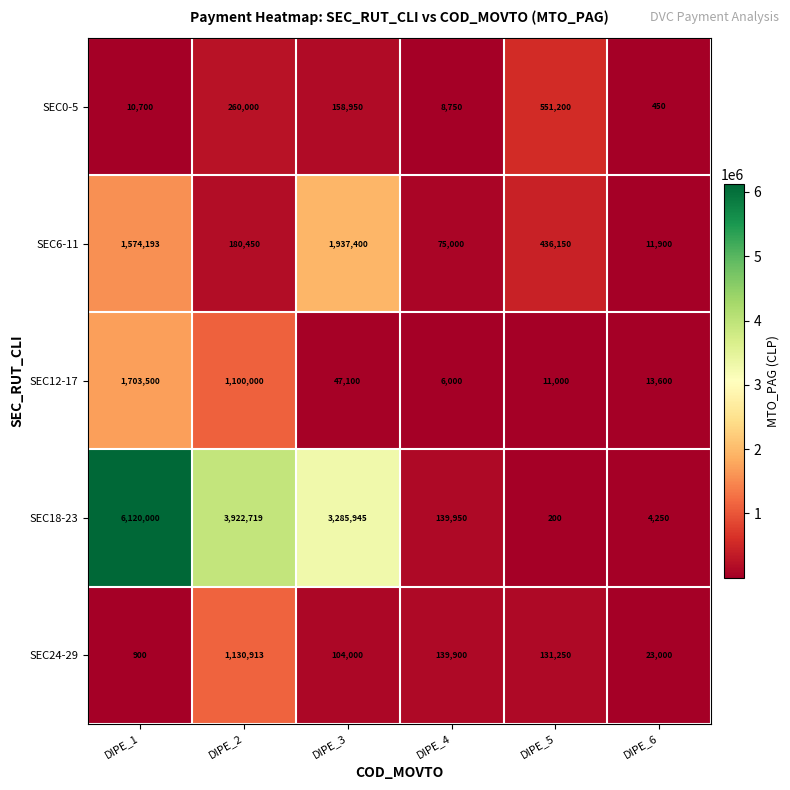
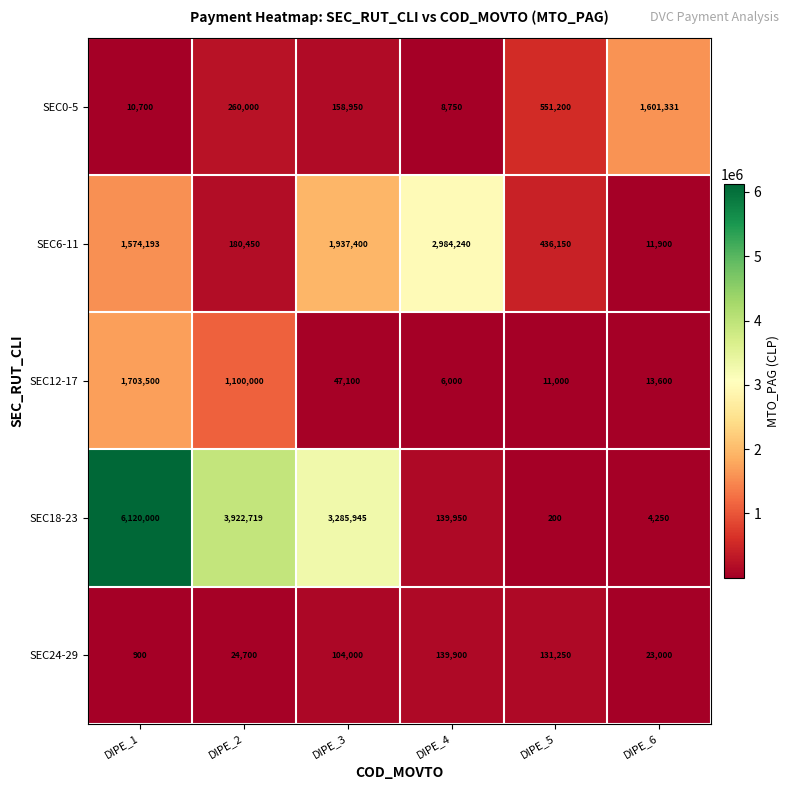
SEC0-5, DIPE_6: 450 -> 1,601,331
SEC6-11, DIPE_4: 75,000 -> 2,984,240
SEC24-29, DIPE_2: 1,130,913 -> 24,700
